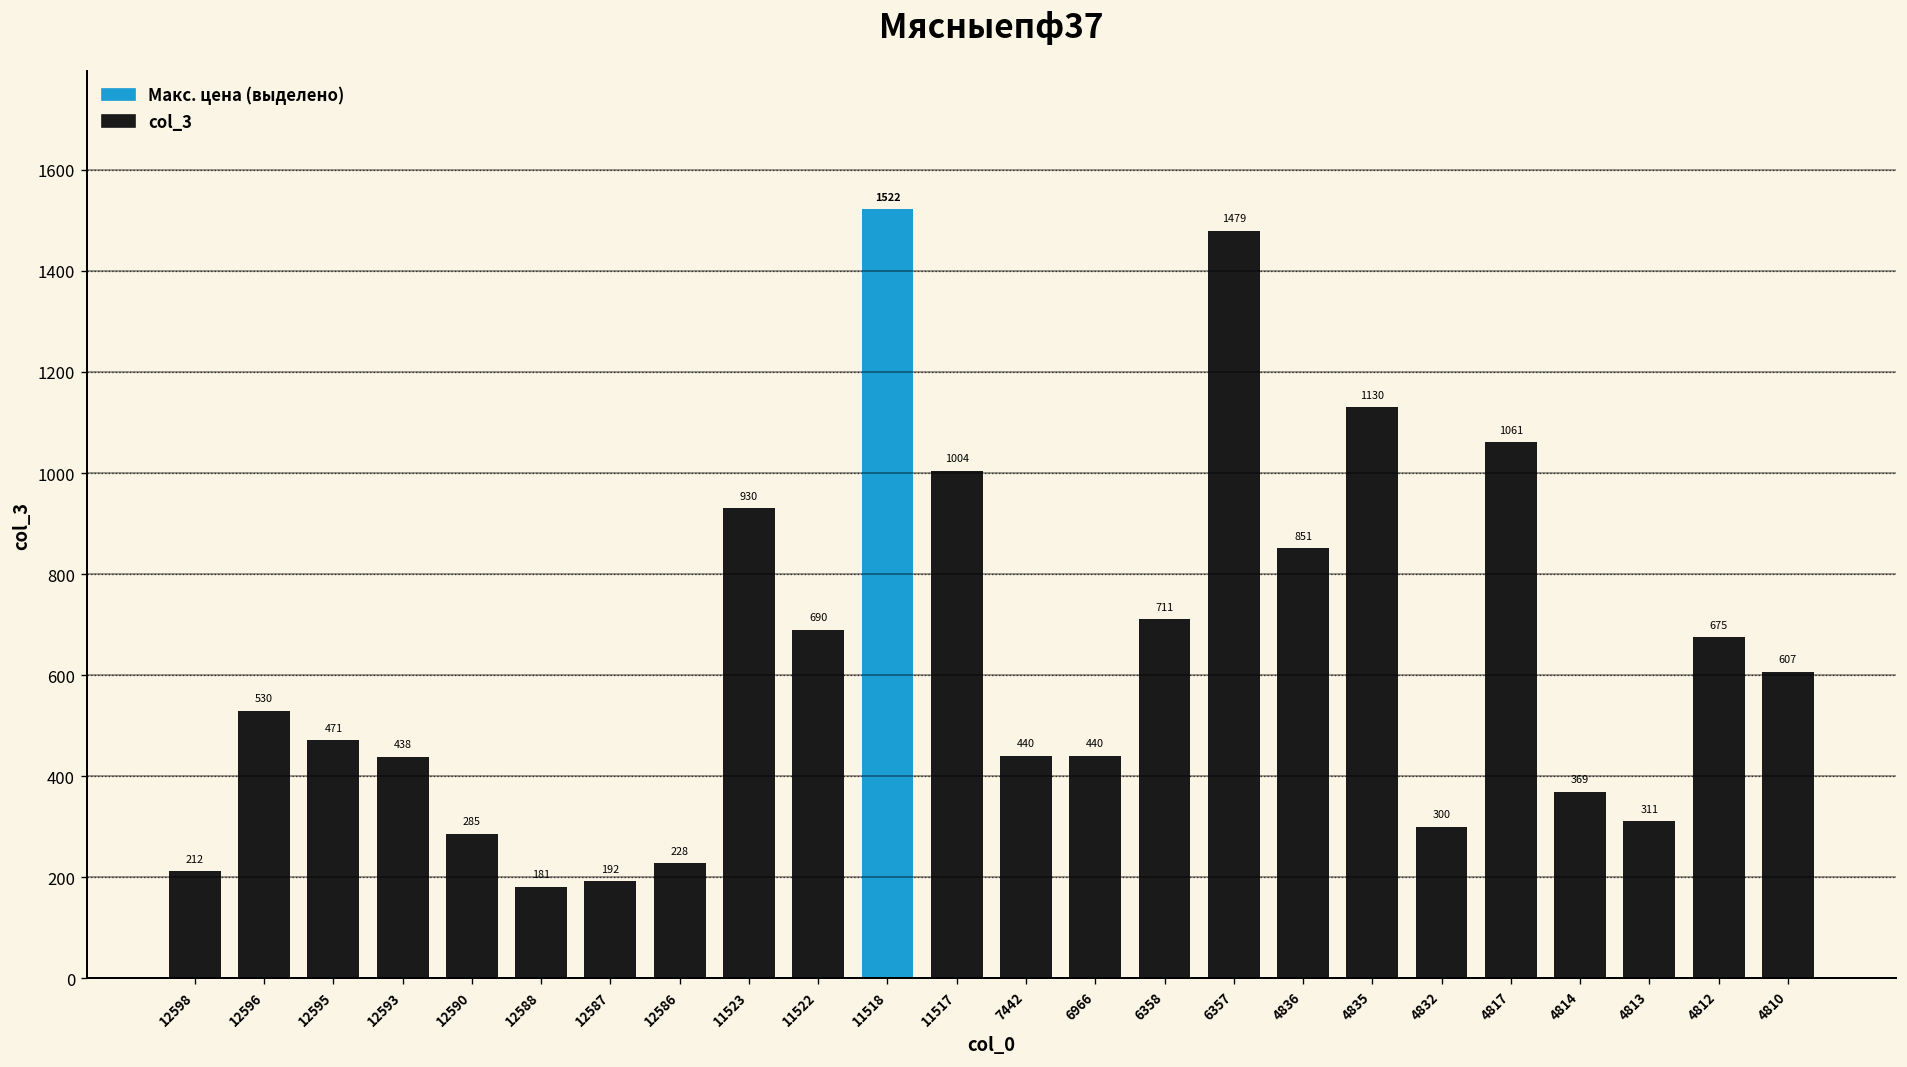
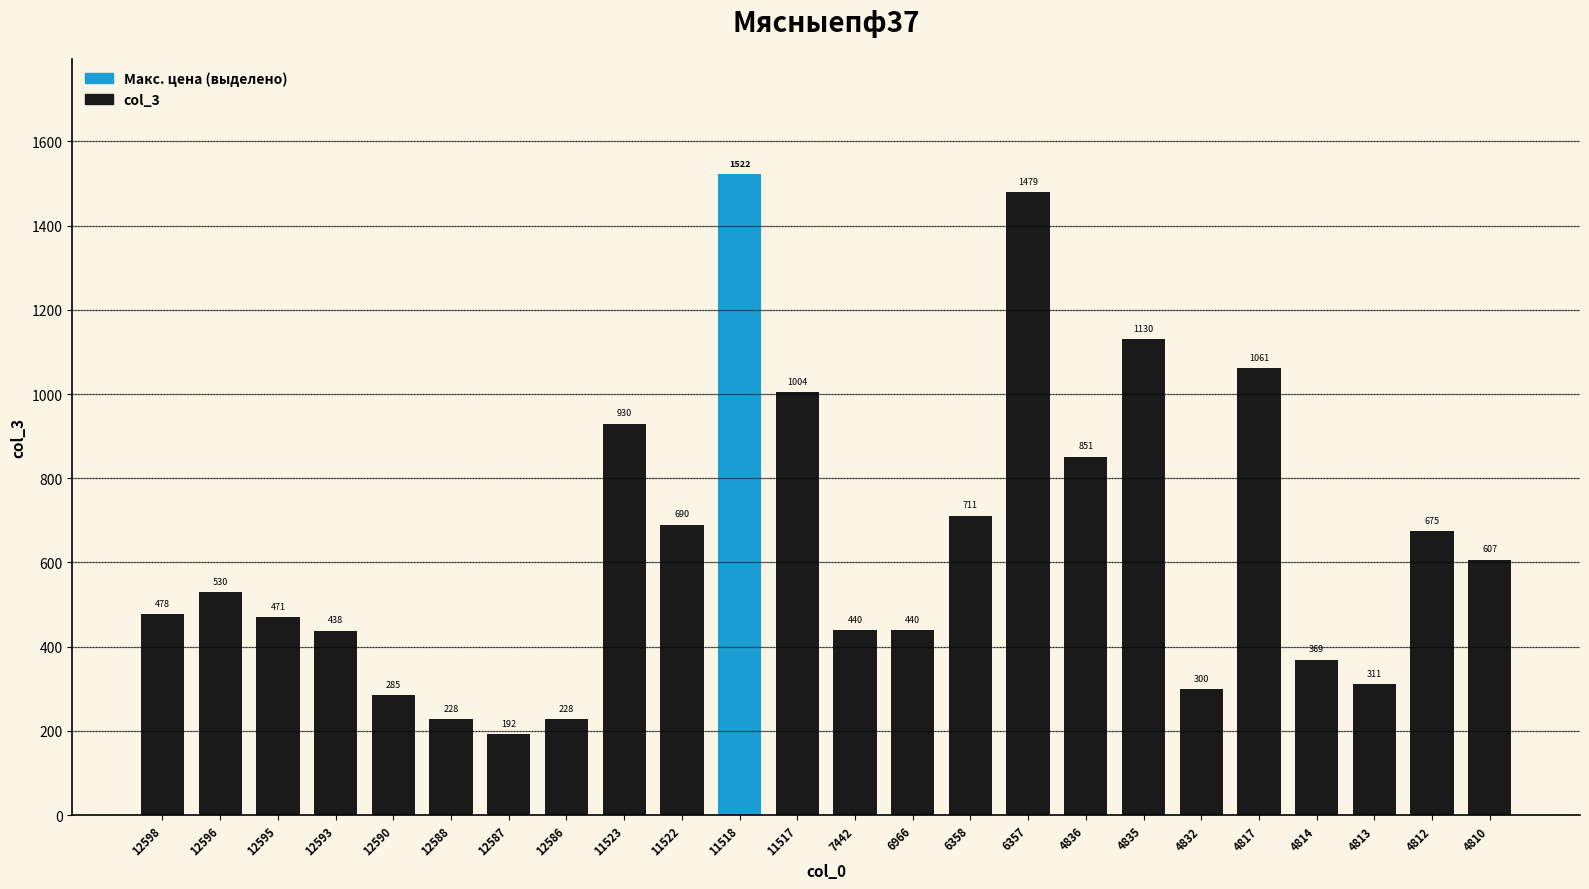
12598: 212 -> 478
12588: 181 -> 228
